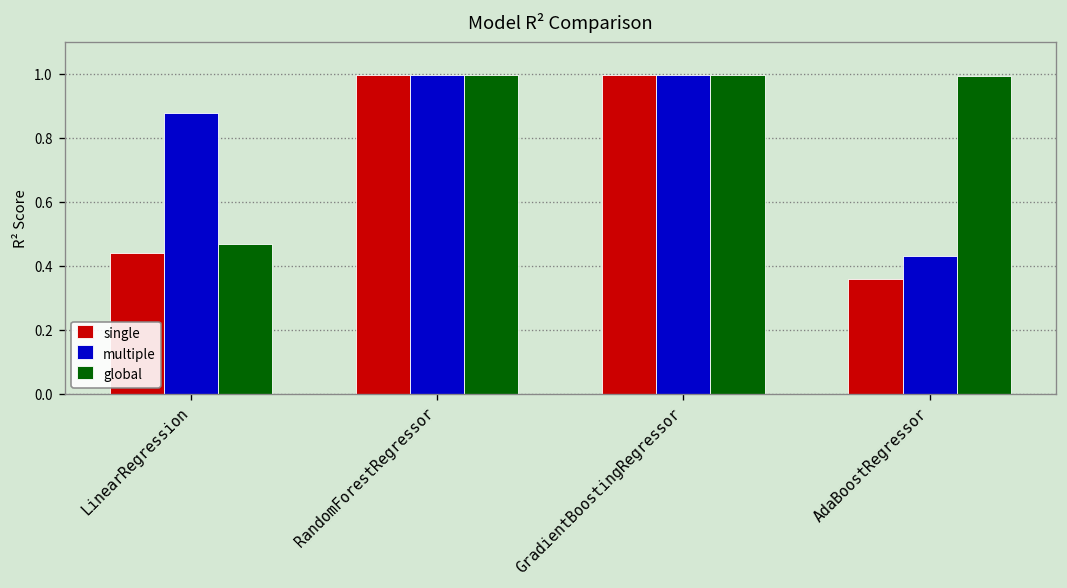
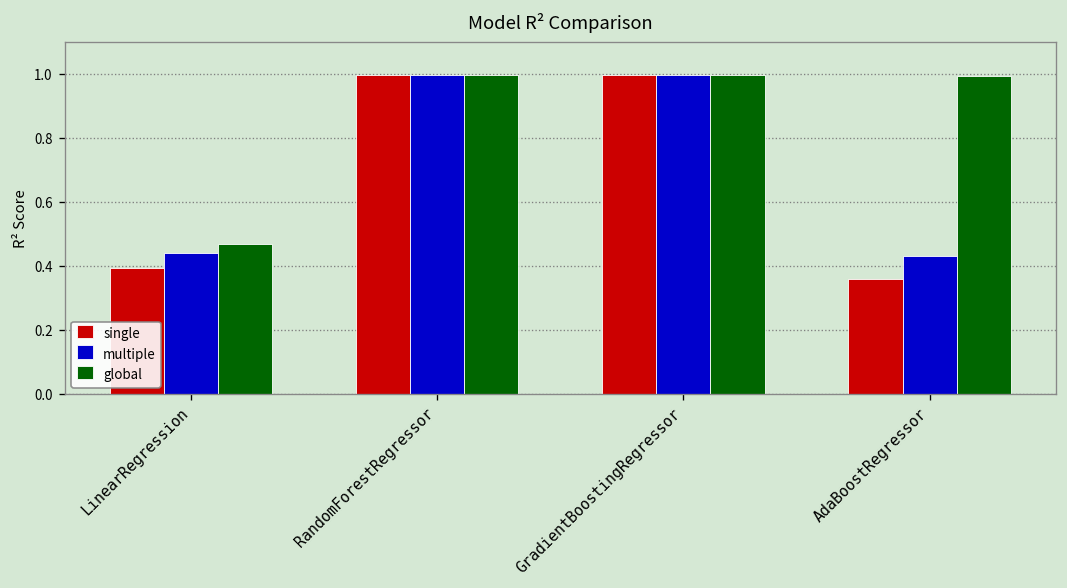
single, LinearRegression: 0.44 -> 0.40
multiple, LinearRegression: 0.88 -> 0.44
